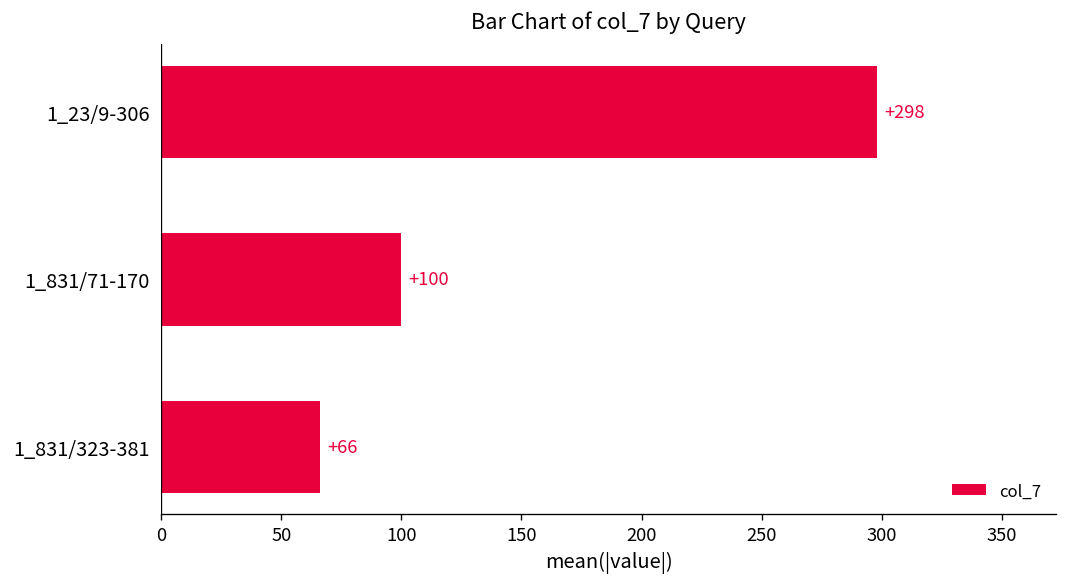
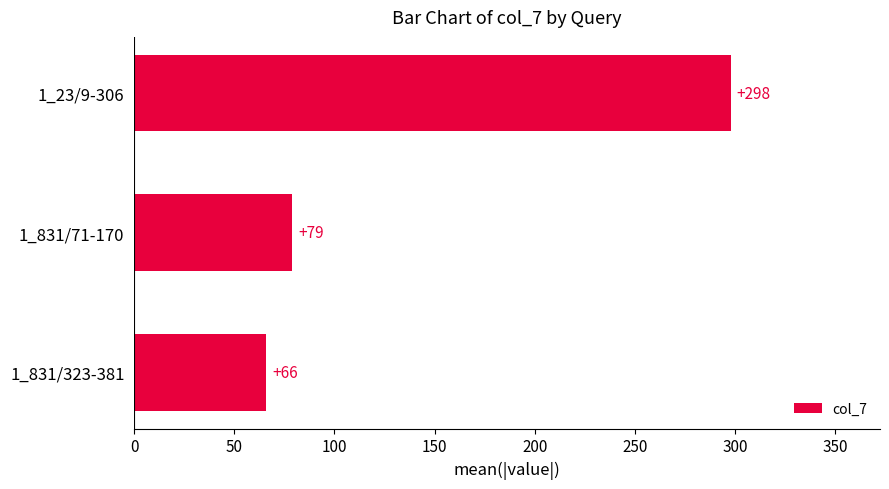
1_831/71-170: +100 -> +79
